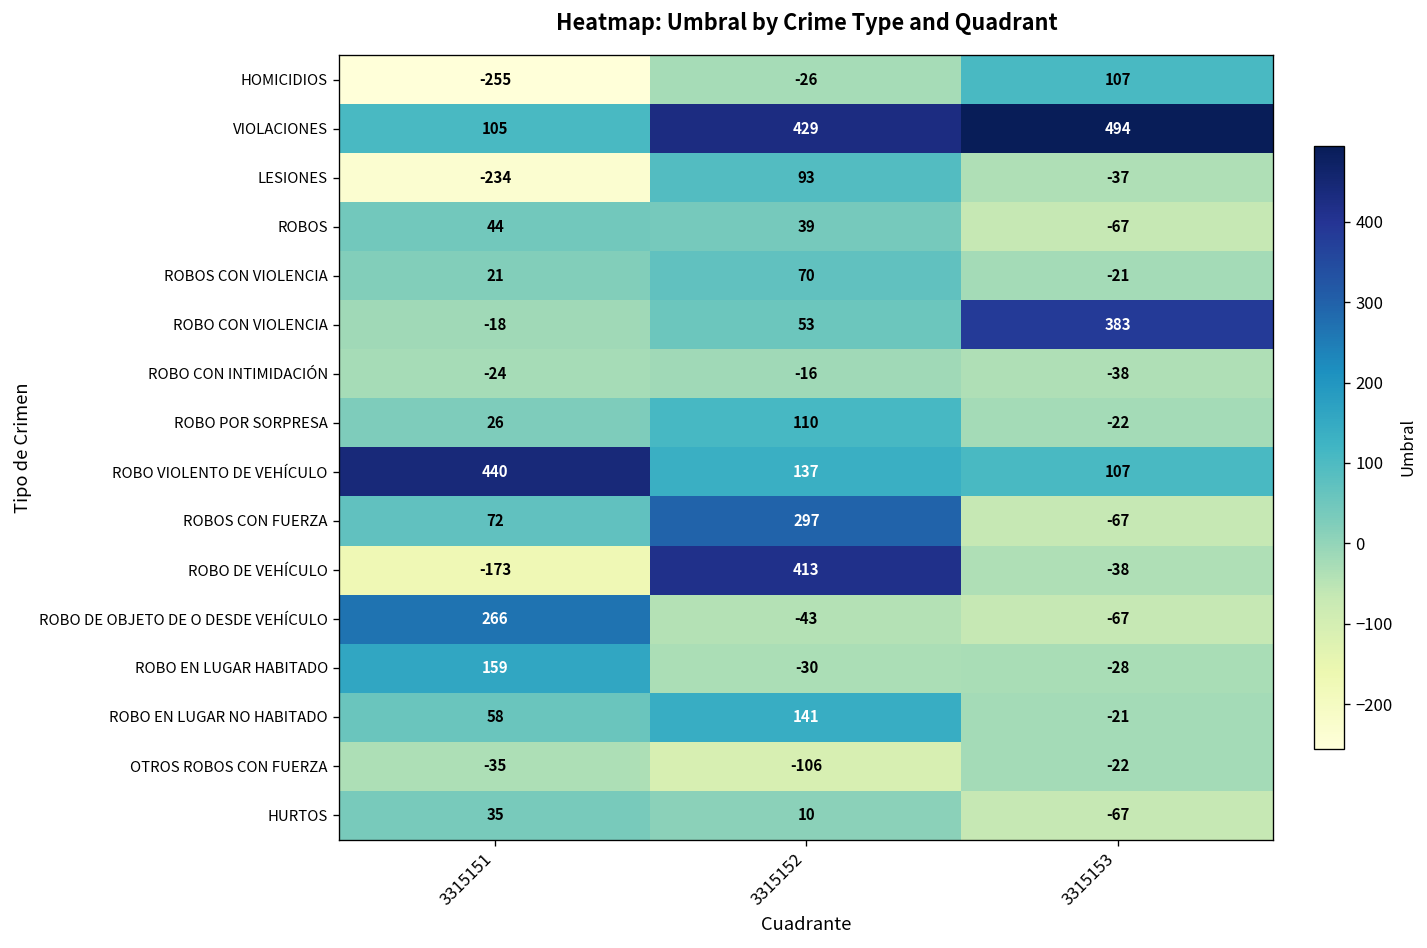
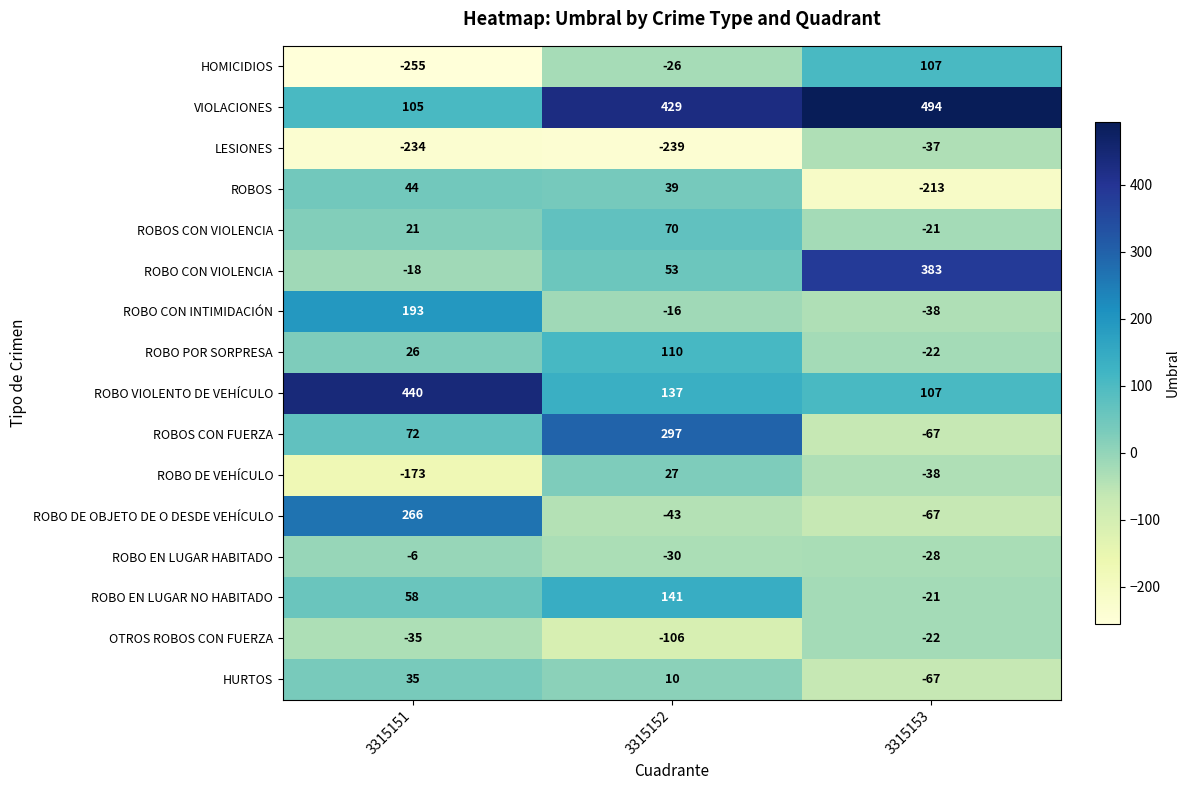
LESIONES, 3315152: 93 -> -239
ROBOS, 3315153: -67 -> -213
ROBO CON INTIMIDACIÓN, 3315151: -24 -> 193
ROBO DE VEHÍCULO, 3315152: 413 -> 27
ROBO EN LUGAR HABITADO, 3315151: 159 -> -6
